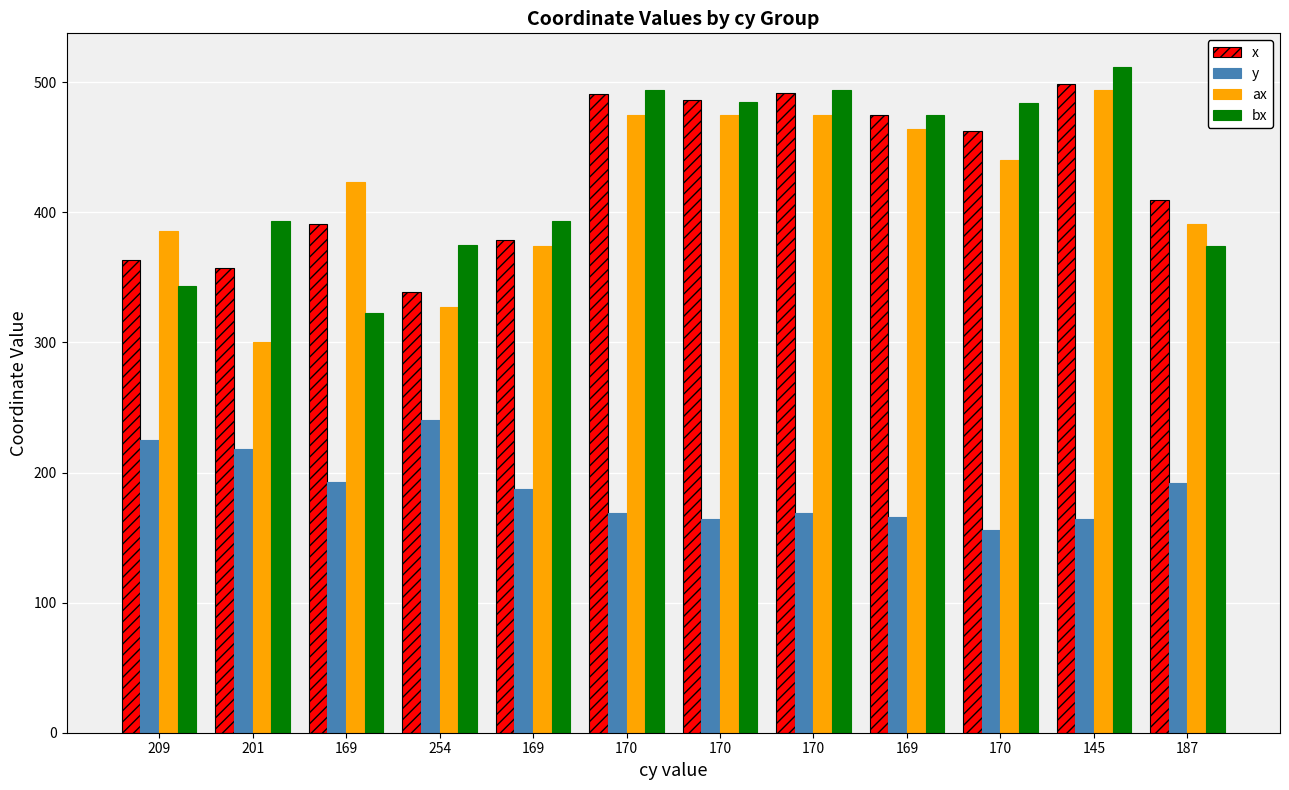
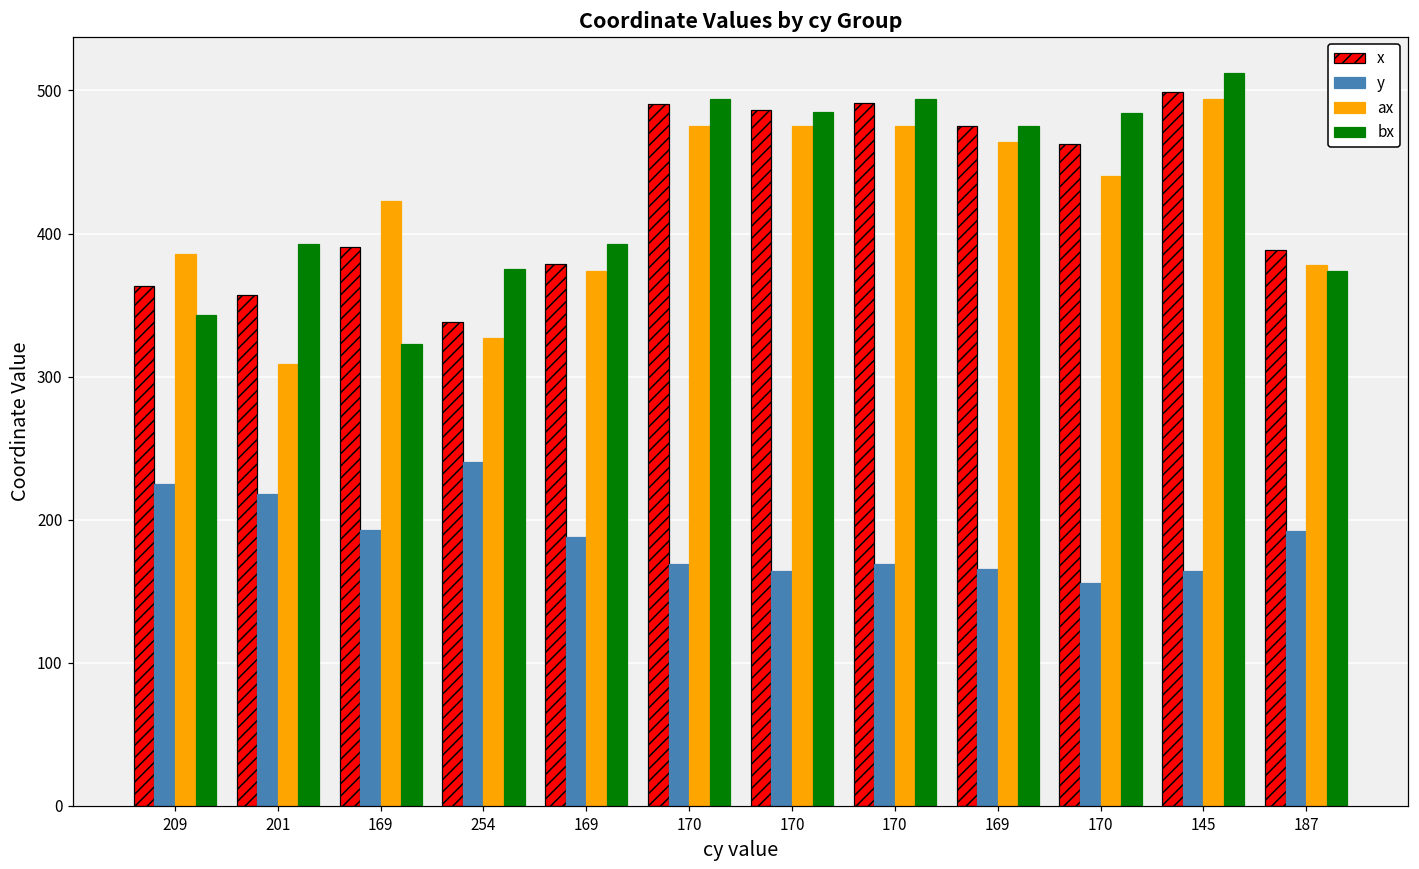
ax, 201: 300 -> 309
x, 187: 409 -> 389
ax, 187: 391 -> 378
